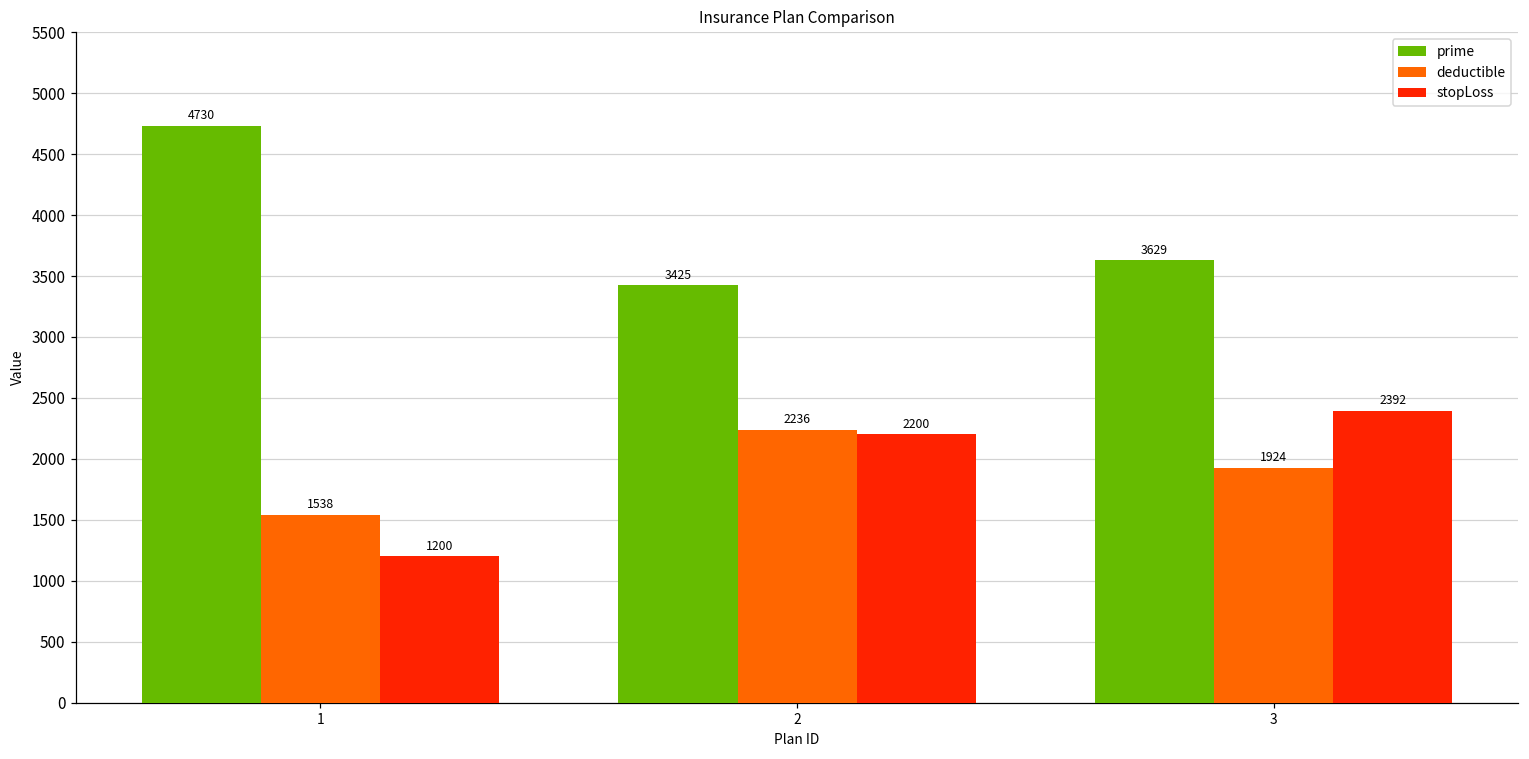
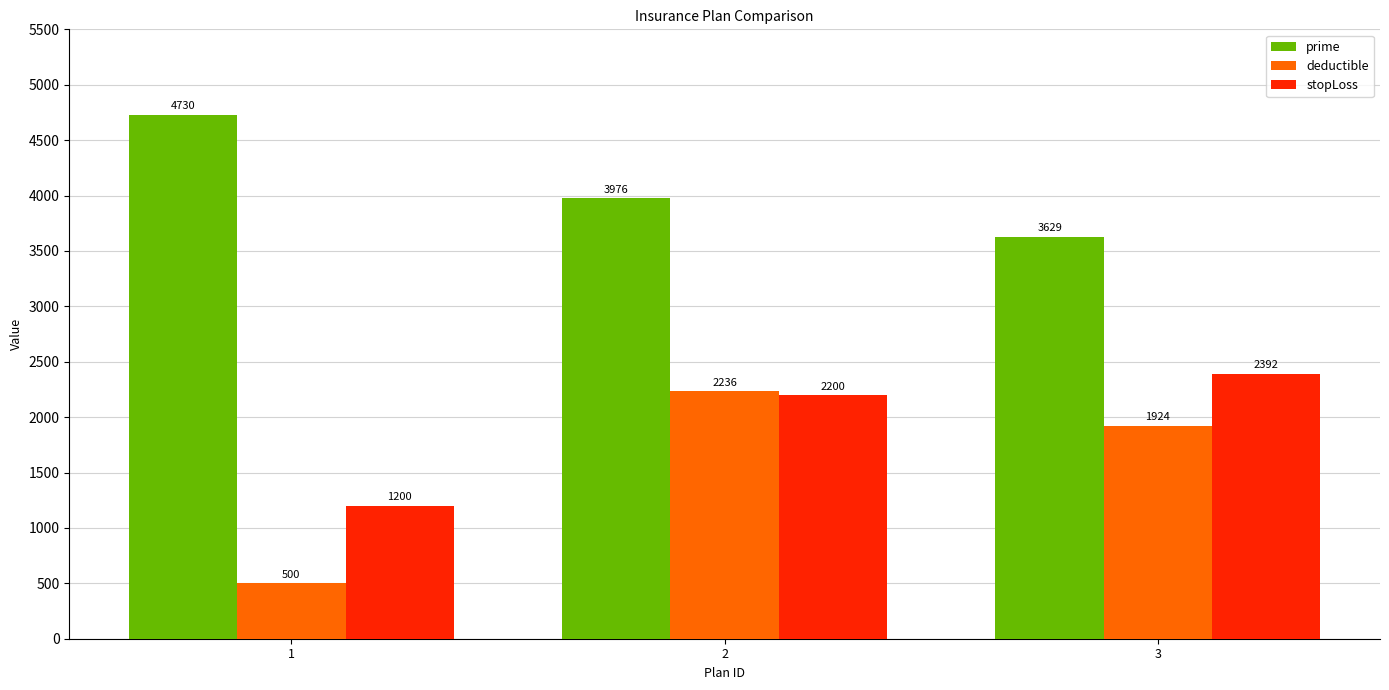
deductible, 1: 1538 -> 500
prime, 2: 3425 -> 3976
